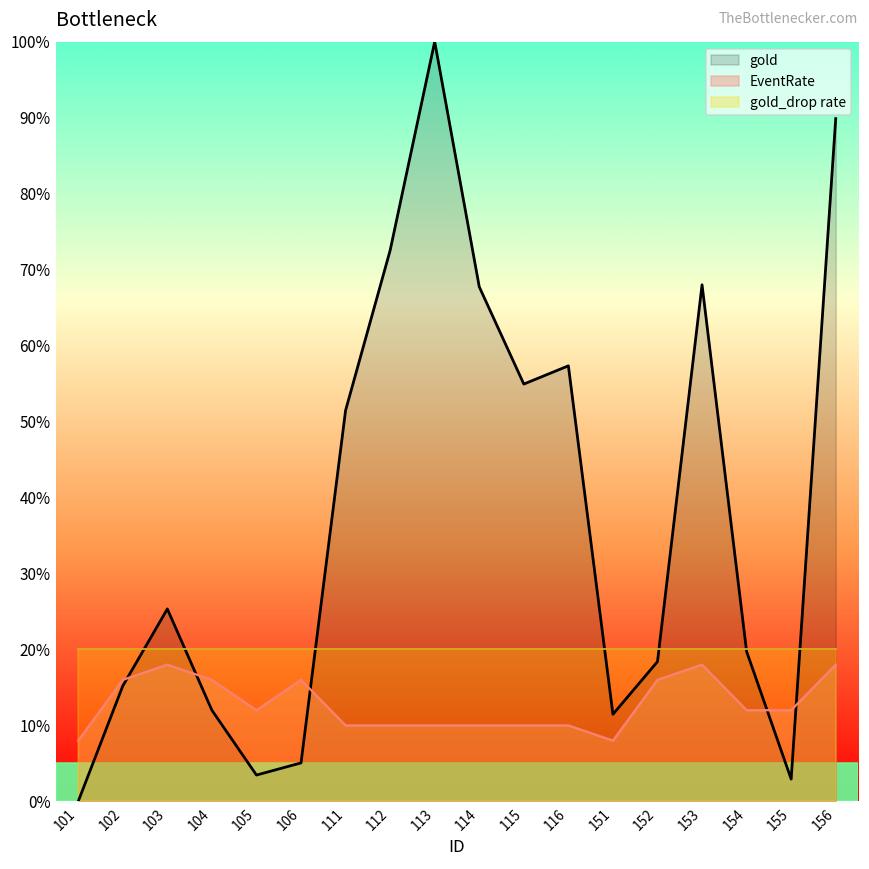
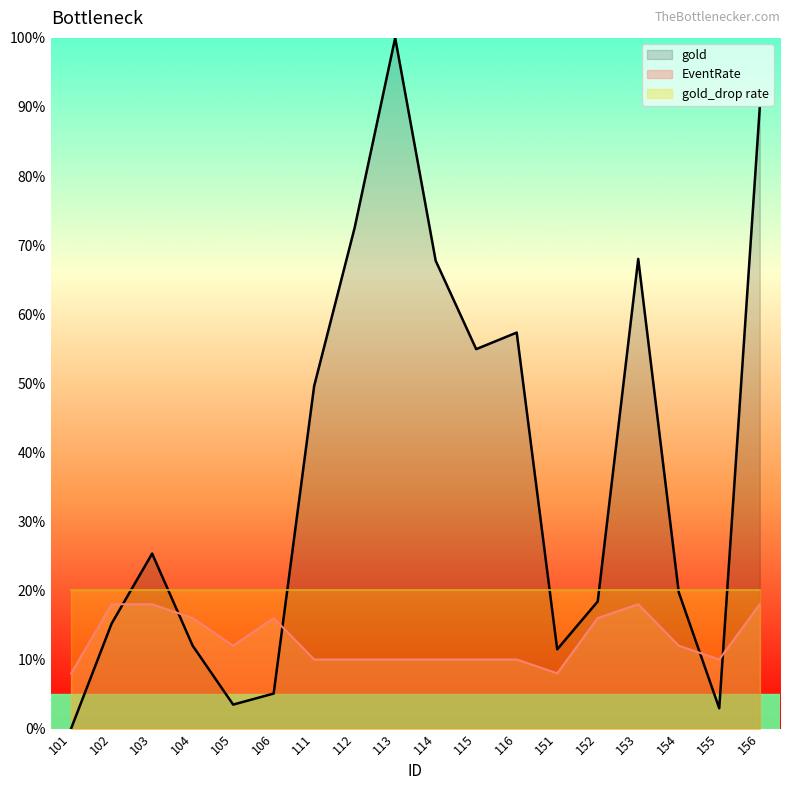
EventRate, 102: 16% -> 18%
gold, 111: 51% -> 50%
EventRate, 155: 12% -> 10%
